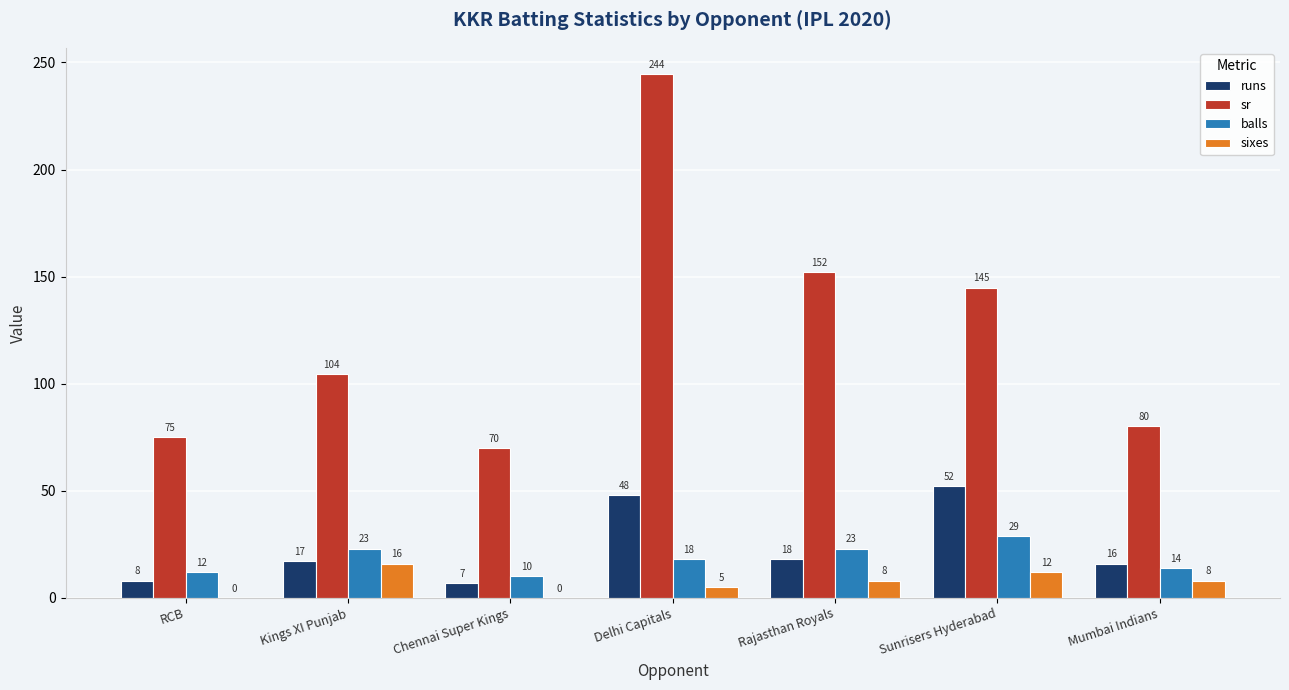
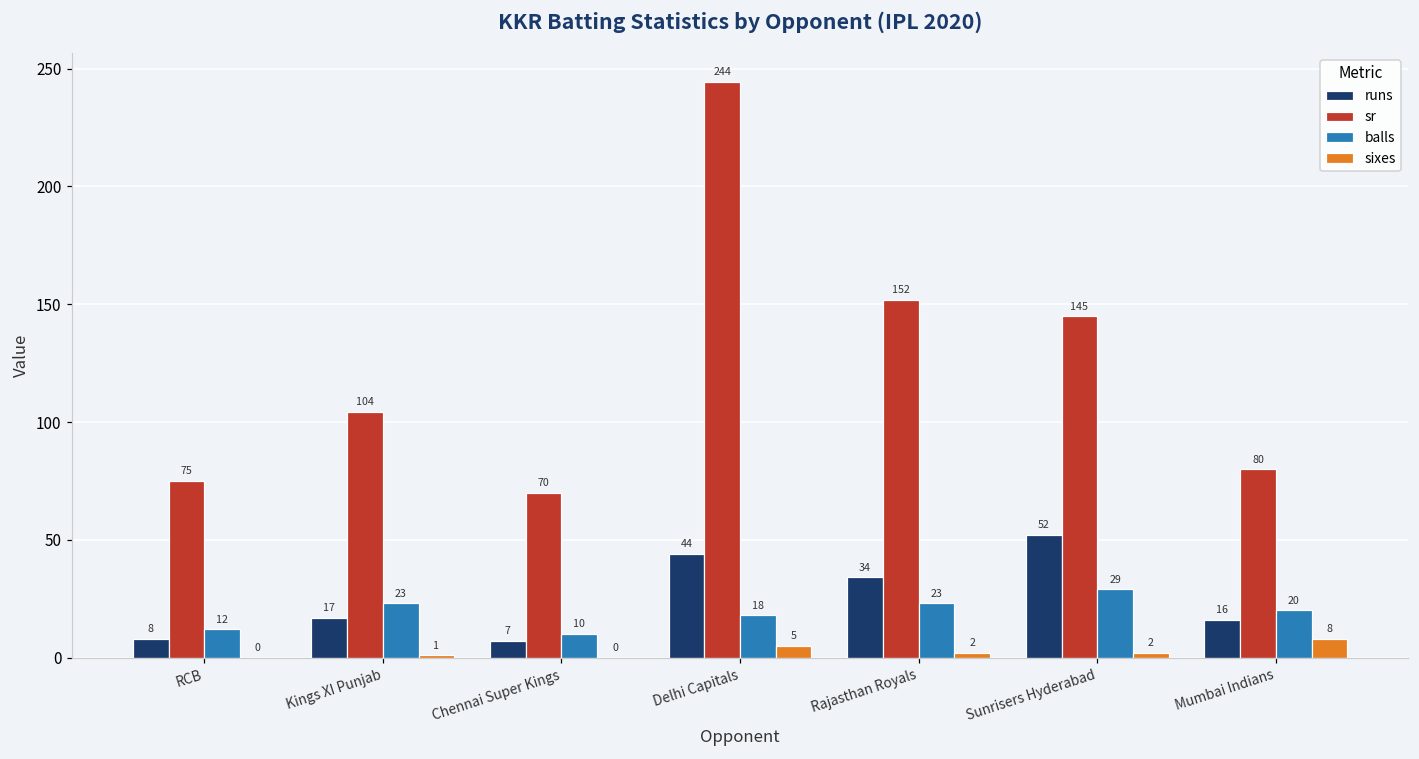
sixes, Kings XI Punjab: 16 -> 1
runs, Delhi Capitals: 48 -> 44
runs, Rajasthan Royals: 18 -> 34
sixes, Rajasthan Royals: 8 -> 2
sixes, Sunrisers Hyderabad: 12 -> 2
balls, Mumbai Indians: 14 -> 20
